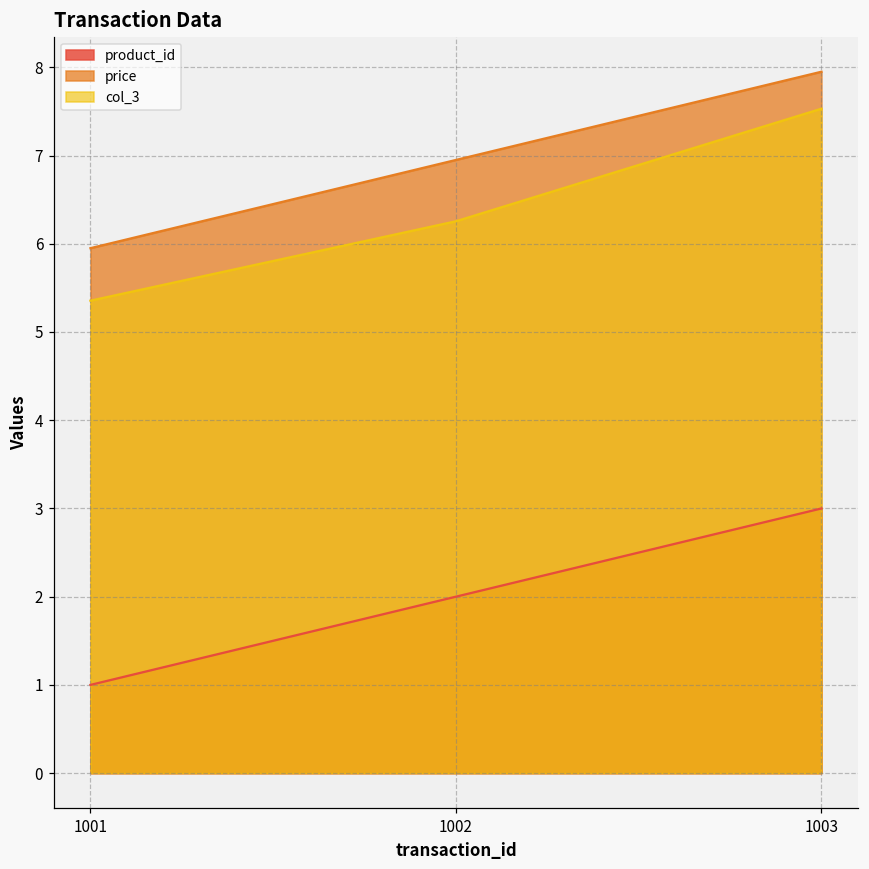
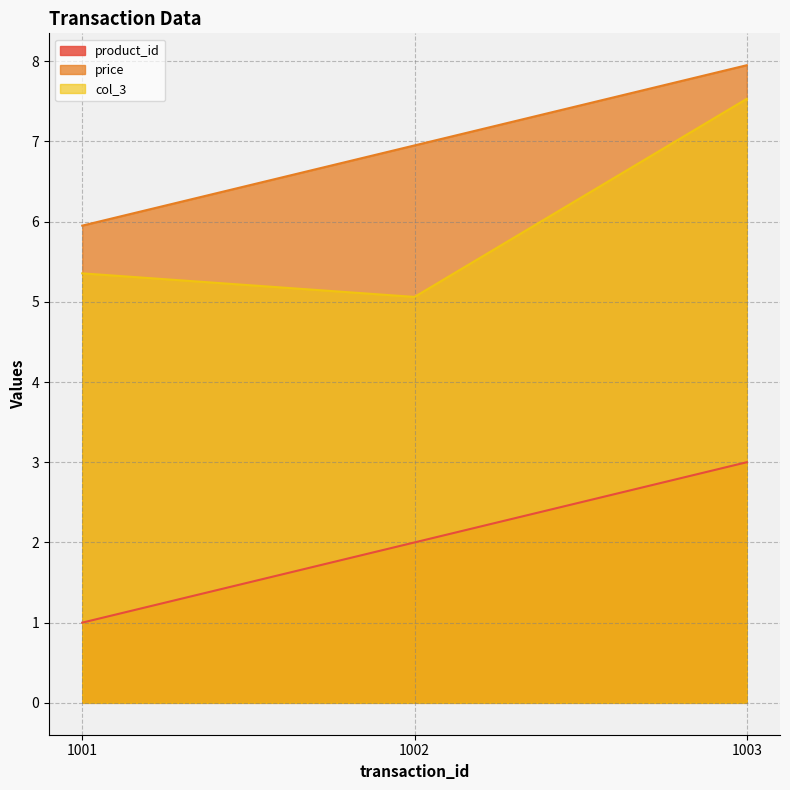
col_3, 1002: 6.3 -> 5.1
